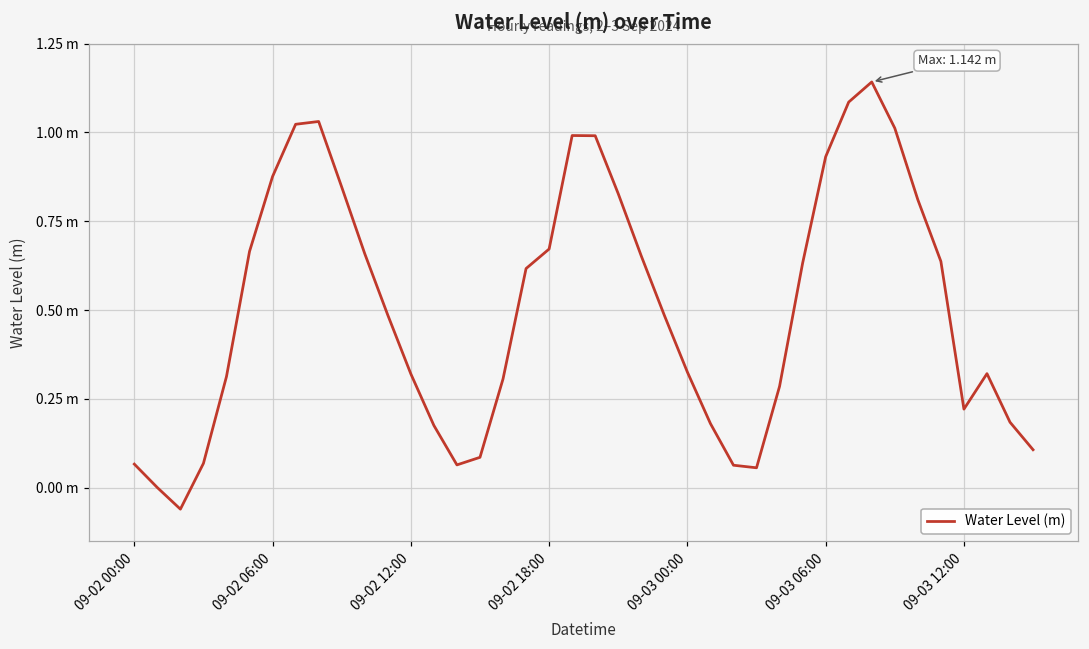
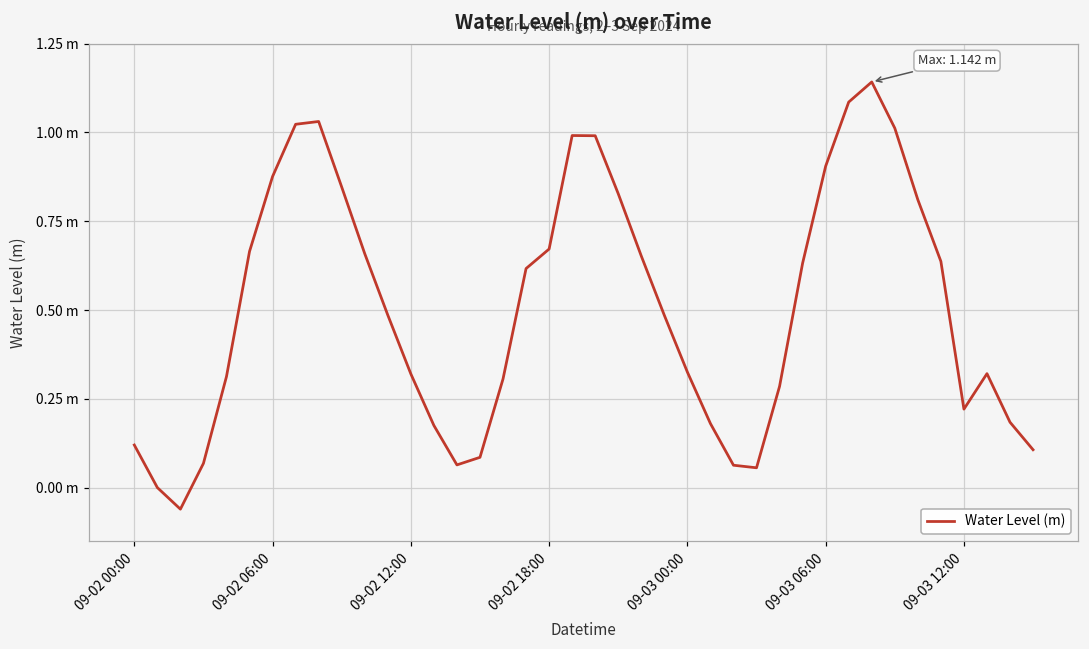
09-02 00:00: 0.07 m -> 0.12 m
09-03 06:00: 0.93 m -> 0.91 m
